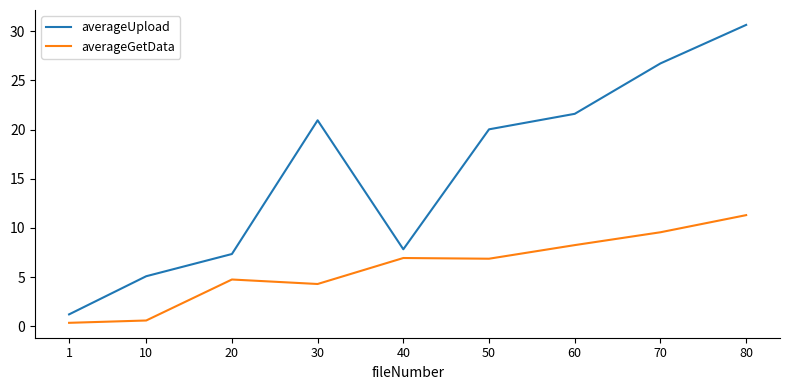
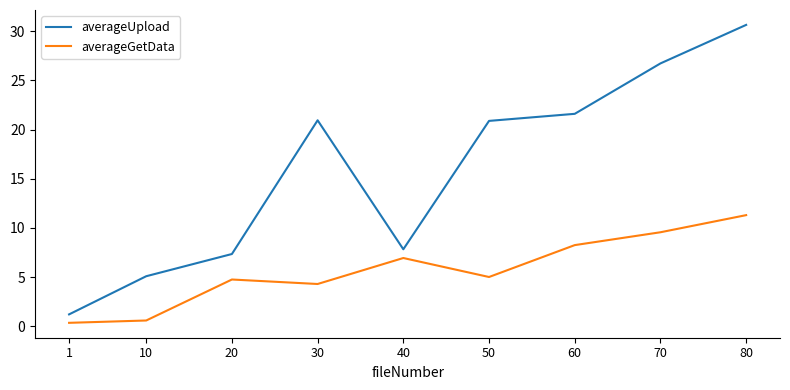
averageUpload, 50: 20 -> 21
averageGetData, 50: 7 -> 5
